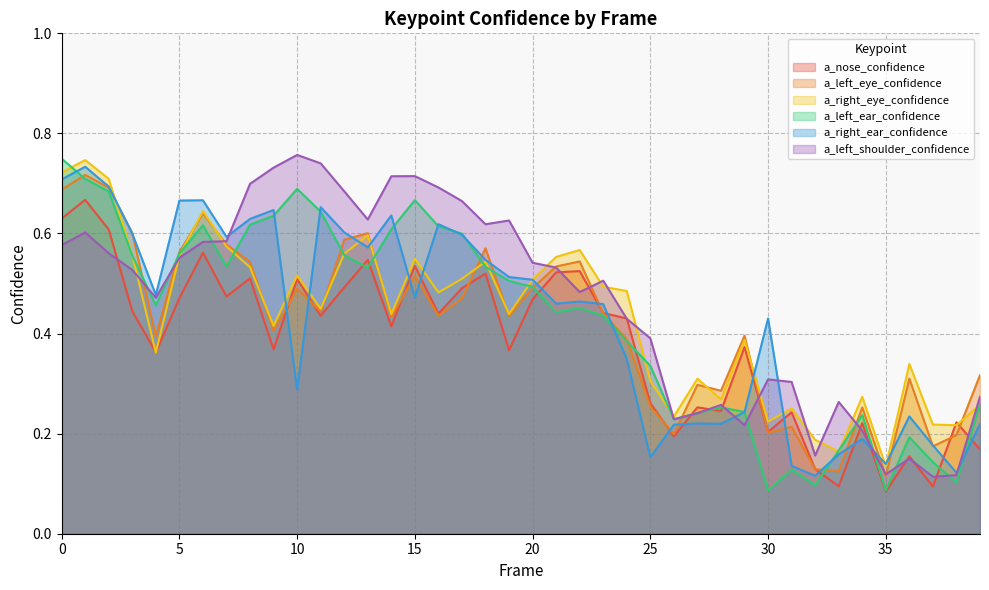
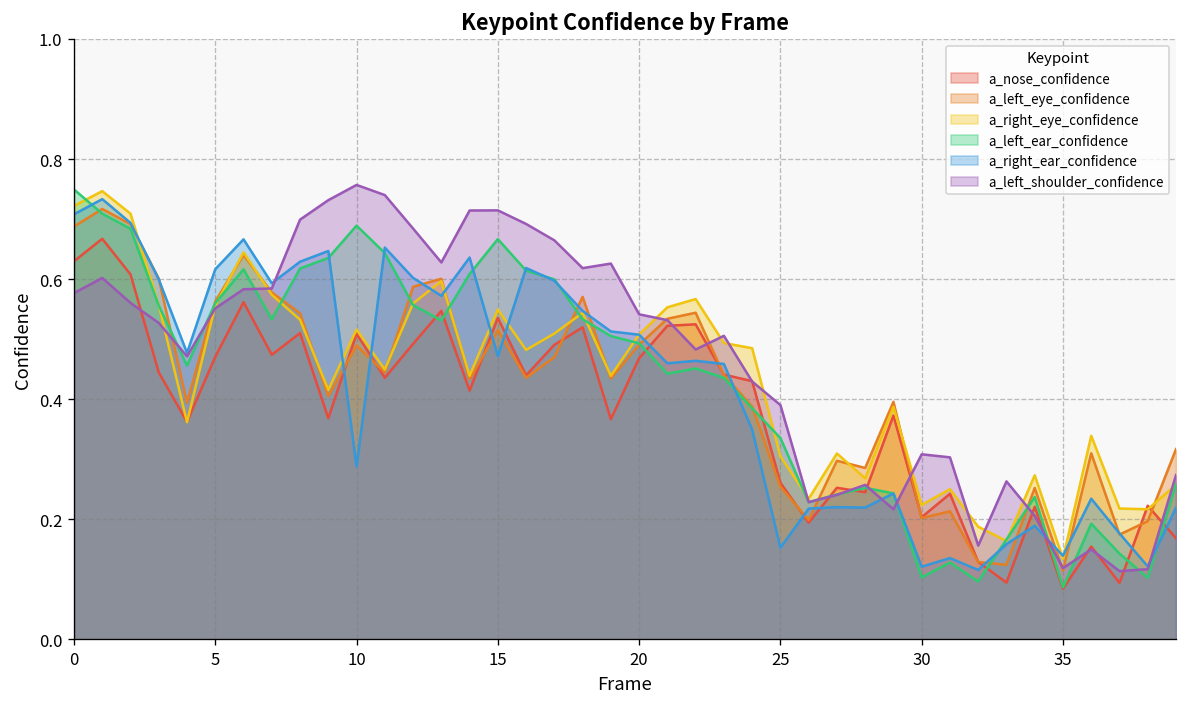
a_right_ear_confidence, 5: 0.67 -> 0.62
a_left_ear_confidence, 30: 0.09 -> 0.10
a_right_ear_confidence, 30: 0.43 -> 0.12
